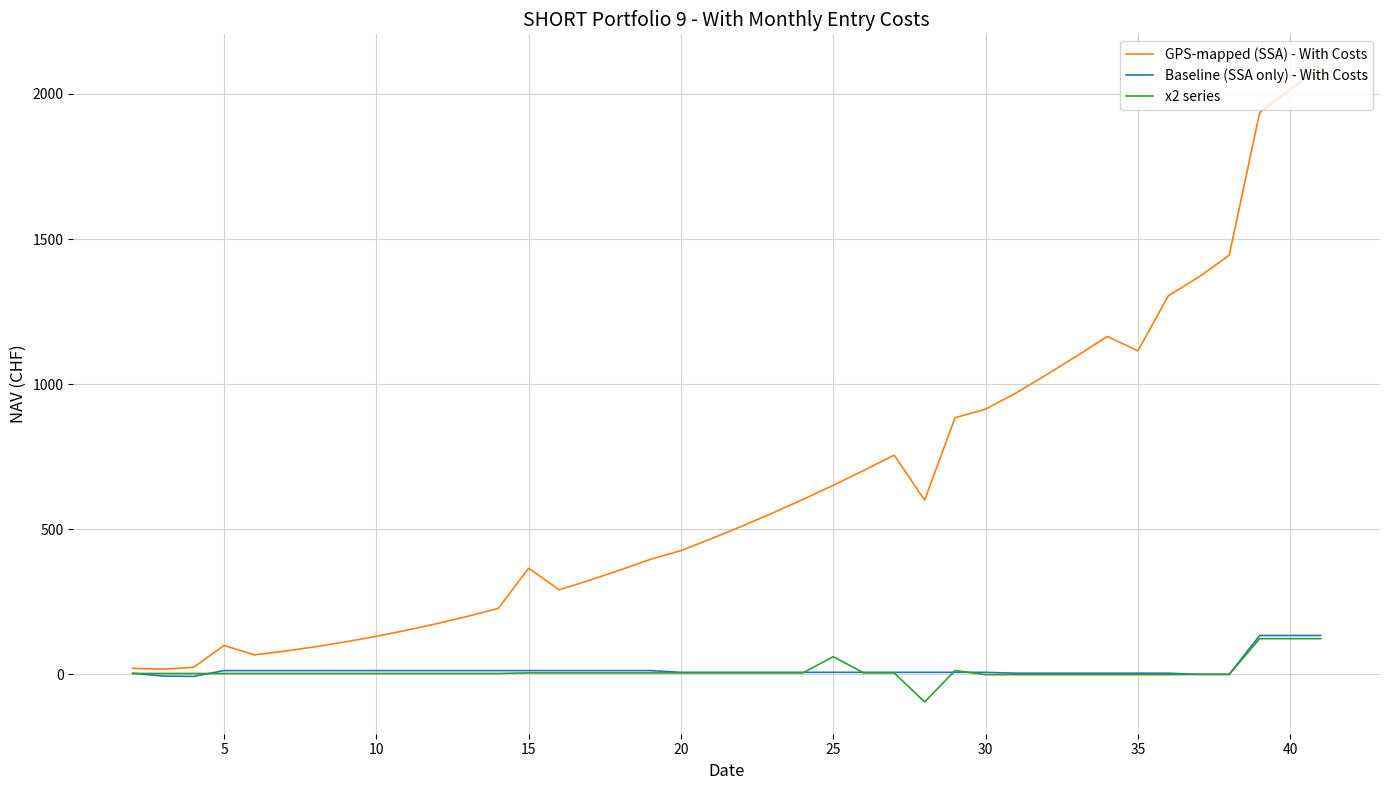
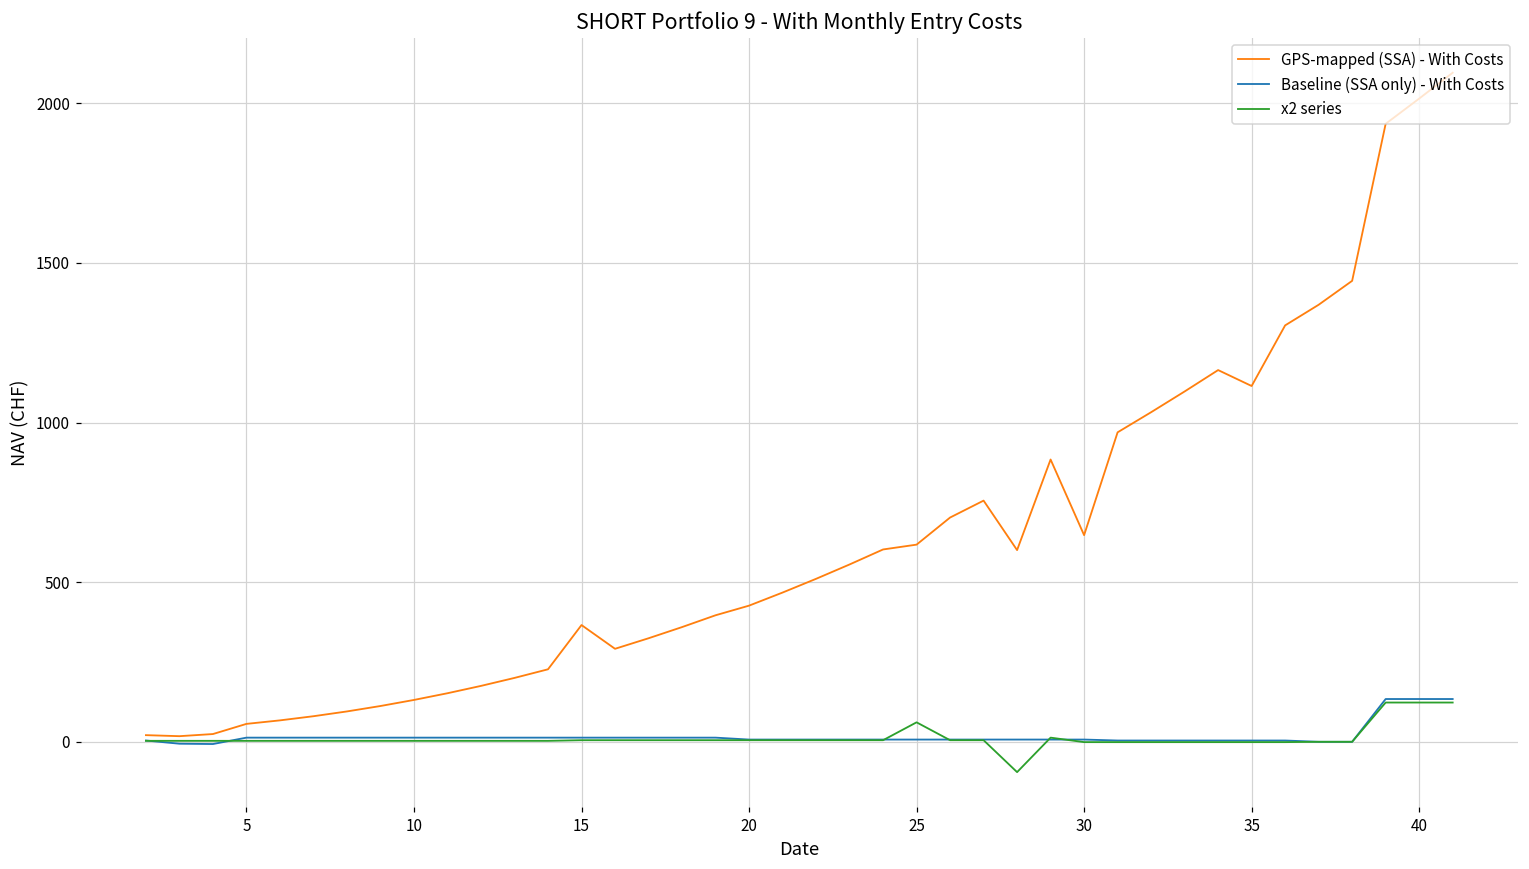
GPS-mapped (SSA) - With Costs, 5: 100 -> 60
GPS-mapped (SSA) - With Costs, 25: 650 -> 620
GPS-mapped (SSA) - With Costs, 30: 910 -> 650
